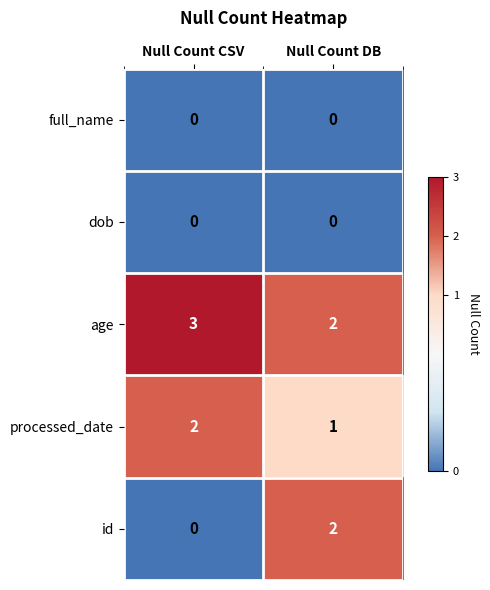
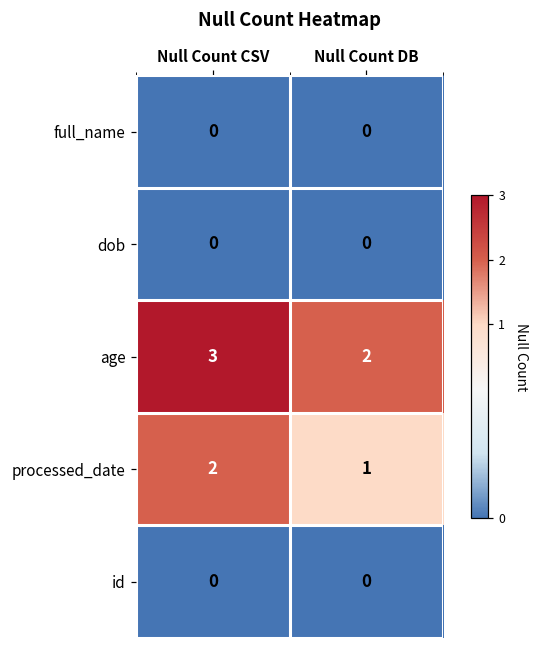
id, Null Count DB: 2 -> 0
